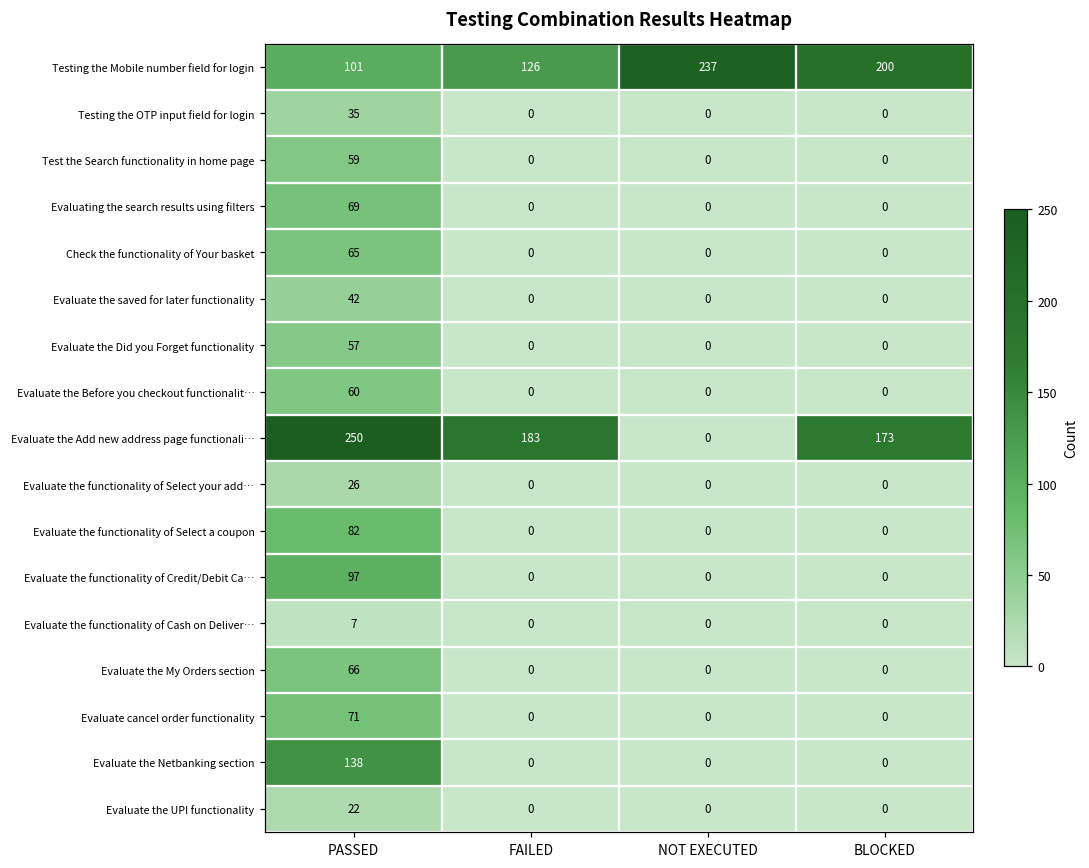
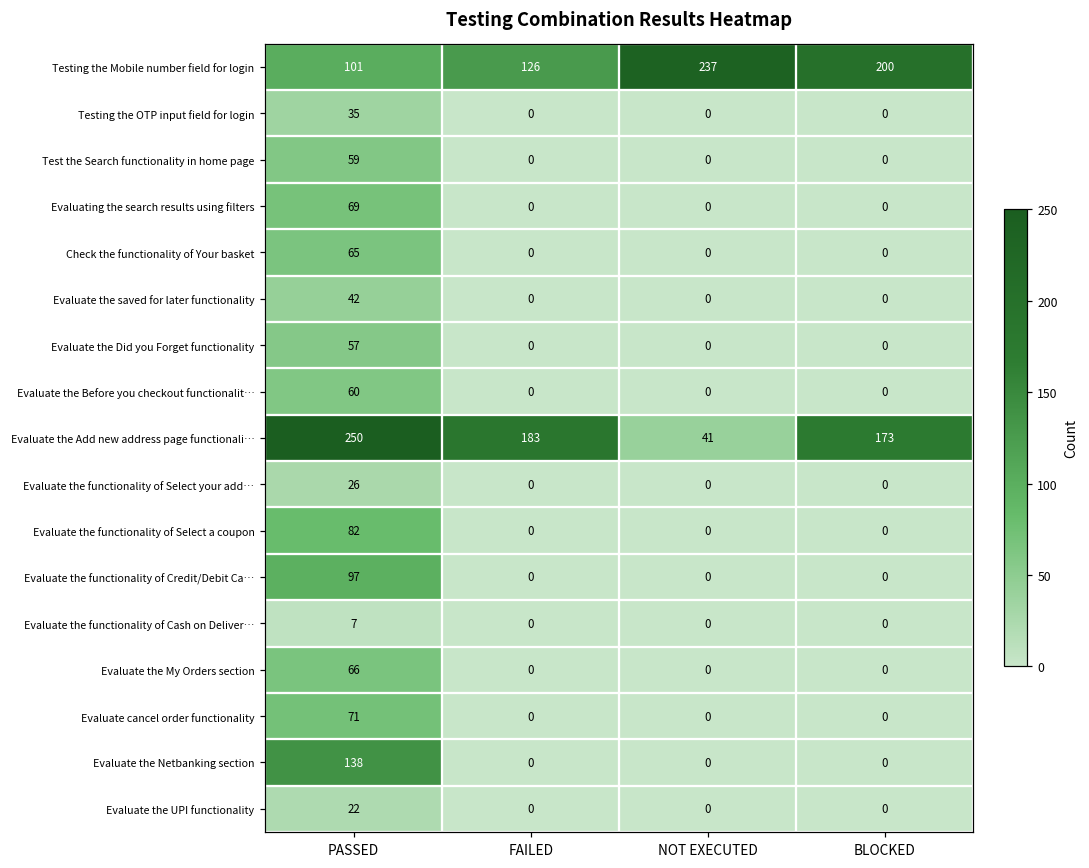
Evaluate the Add new address page functionali…, NOT EXECUTED: 0 -> 41
